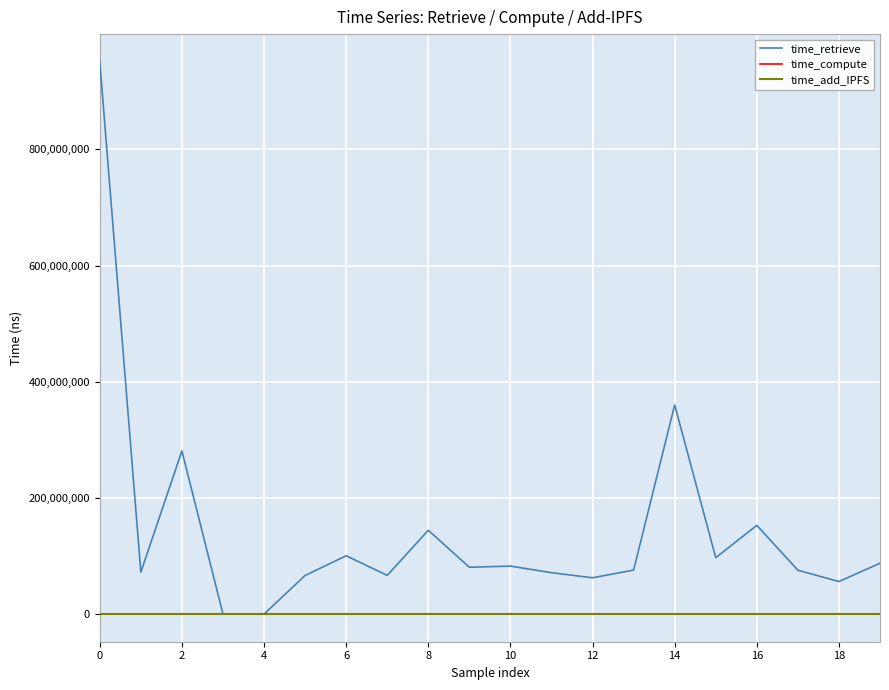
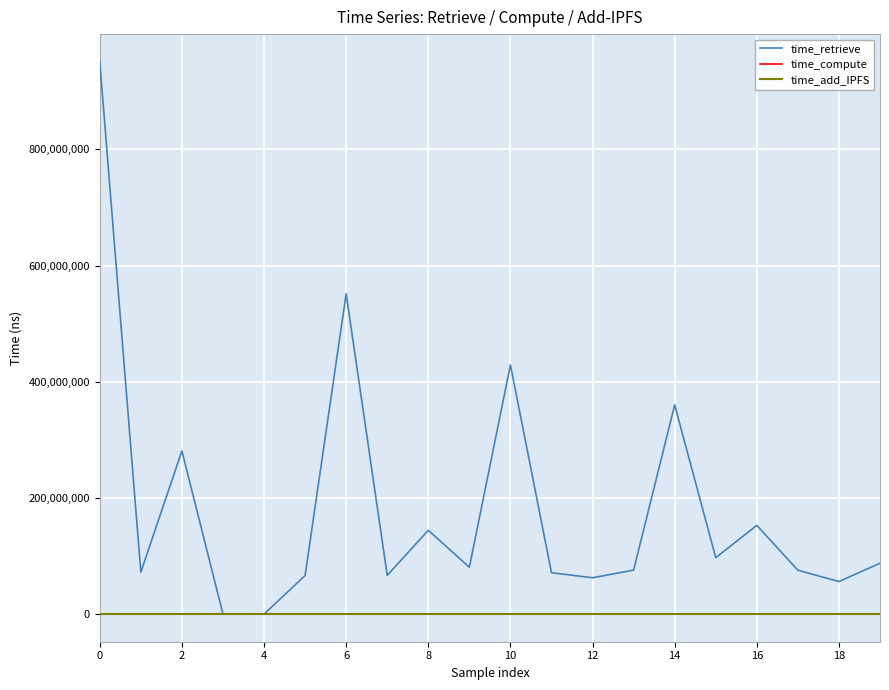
time_retrieve, 6: 100,000,000 -> 550,000,000
time_retrieve, 10: 80,000,000 -> 430,000,000
